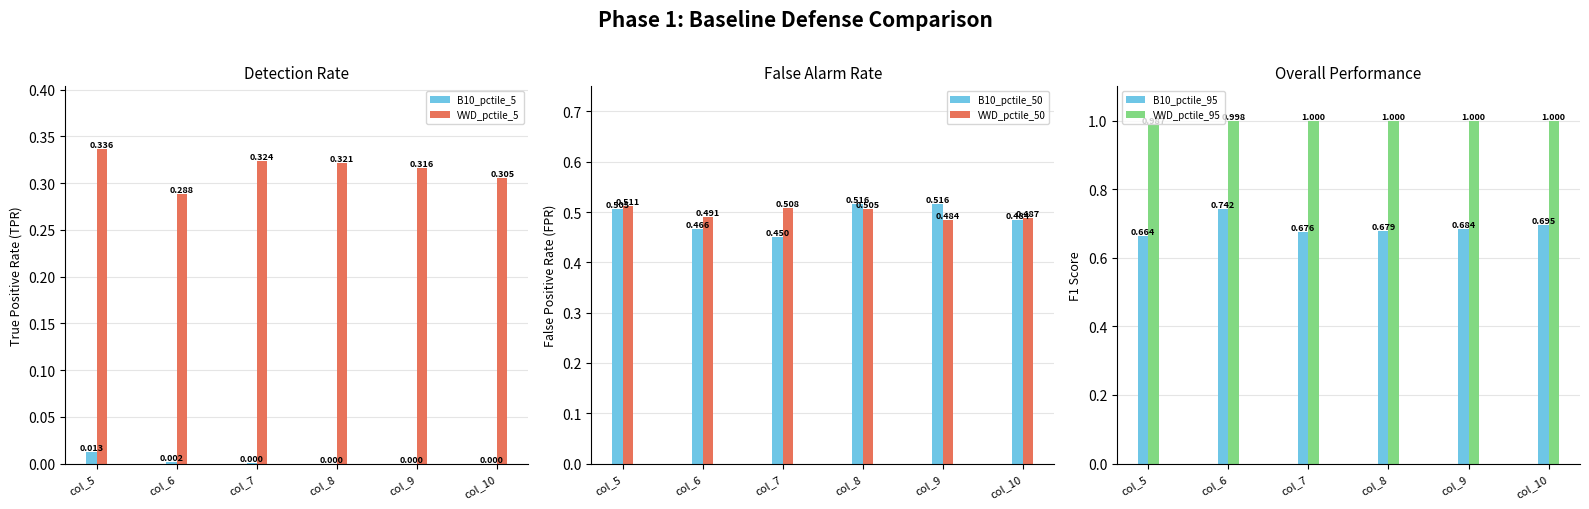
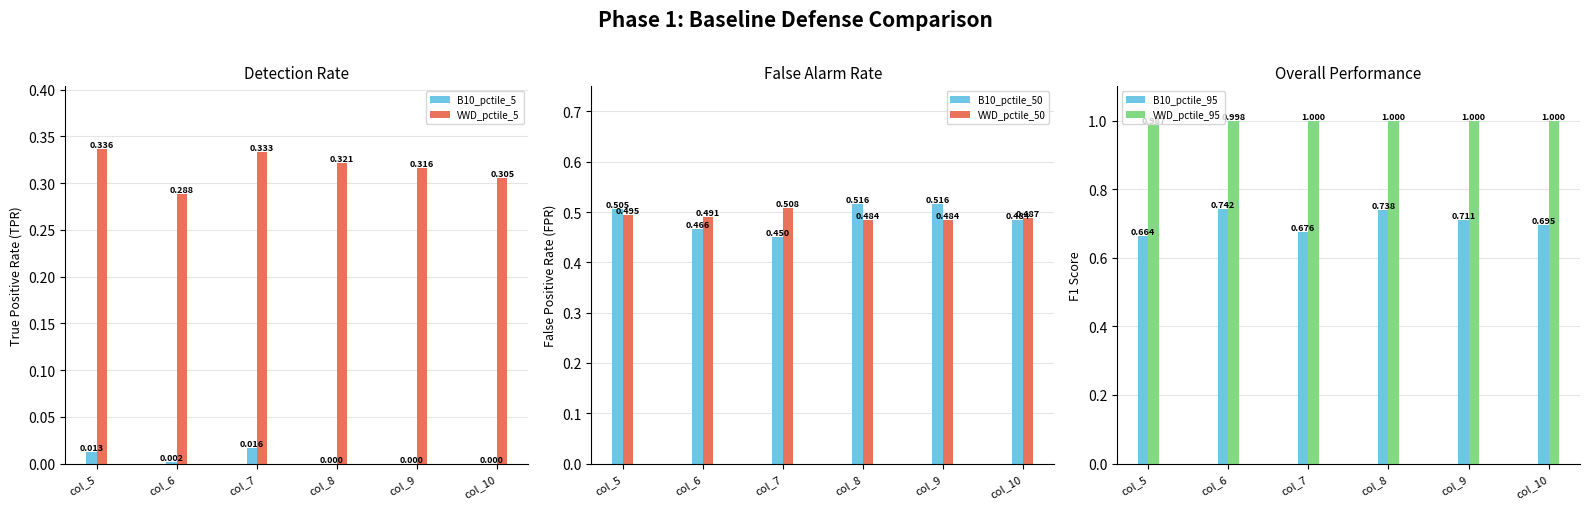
Detection Rate, B10_pctile_5, col_7: 0.000 -> 0.016
Detection Rate, VWD_pctile_5, col_7: 0.324 -> 0.333
False Alarm Rate, VWD_pctile_50, col_5: 0.511 -> 0.495
False Alarm Rate, VWD_pctile_50, col_8: 0.505 -> 0.484
Overall Performance, B10_pctile_95, col_8: 0.679 -> 0.738
Overall Performance, B10_pctile_95, col_9: 0.684 -> 0.711
